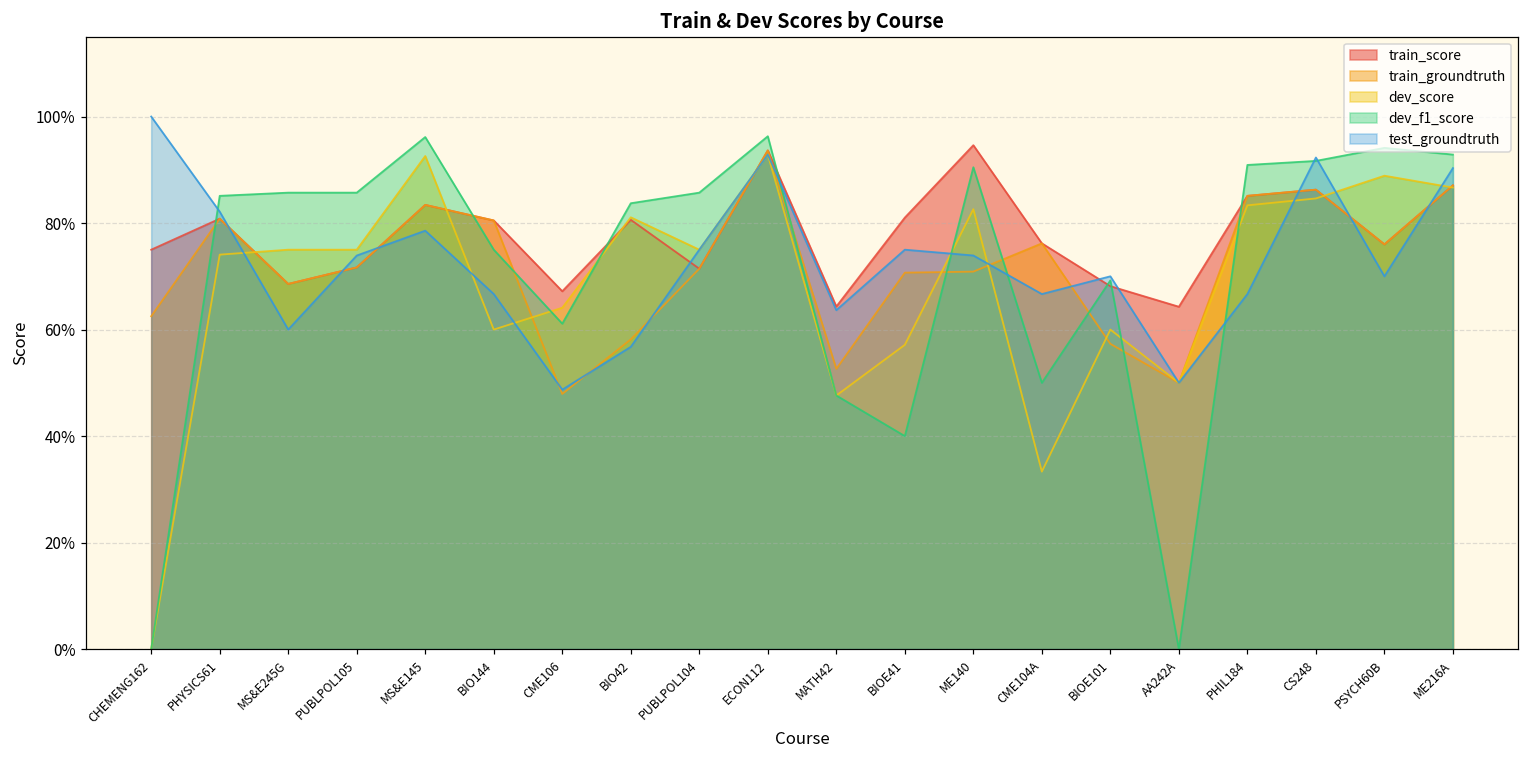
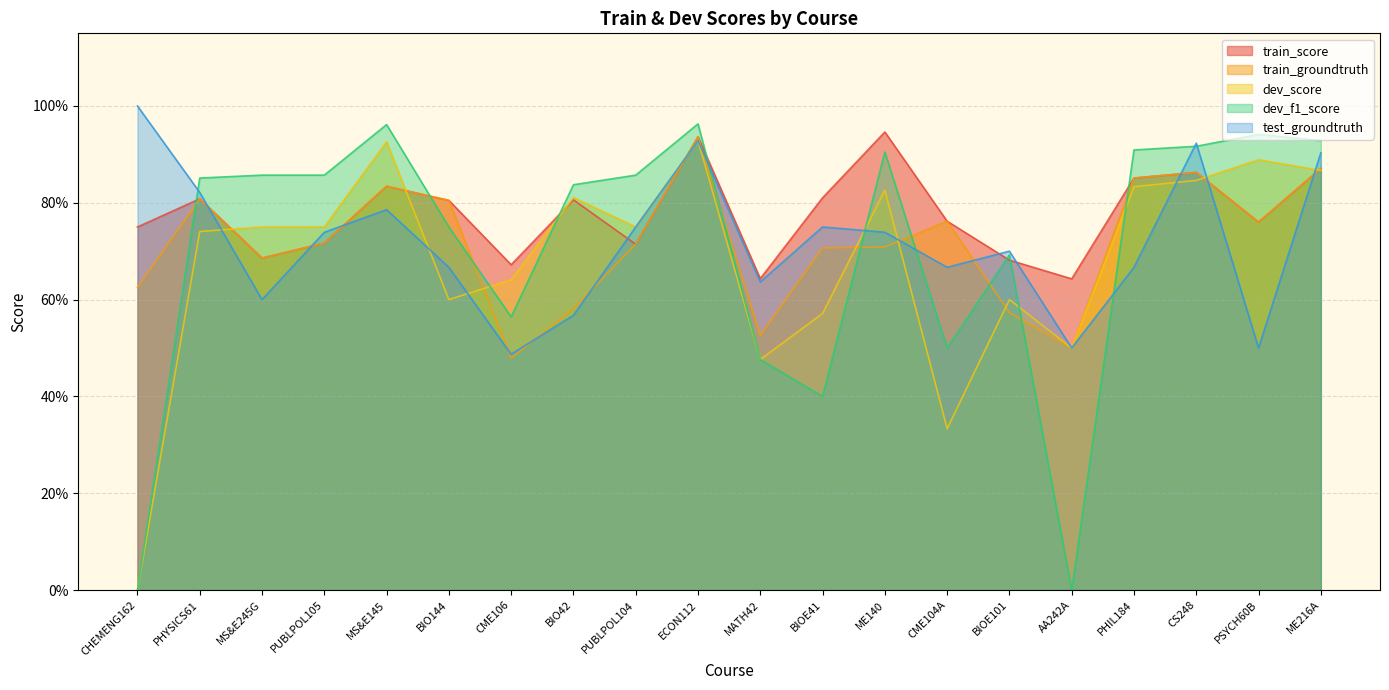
dev_f1_score, CME106: 61% -> 56%
test_groundtruth, PSYCH60B: 70% -> 50%
